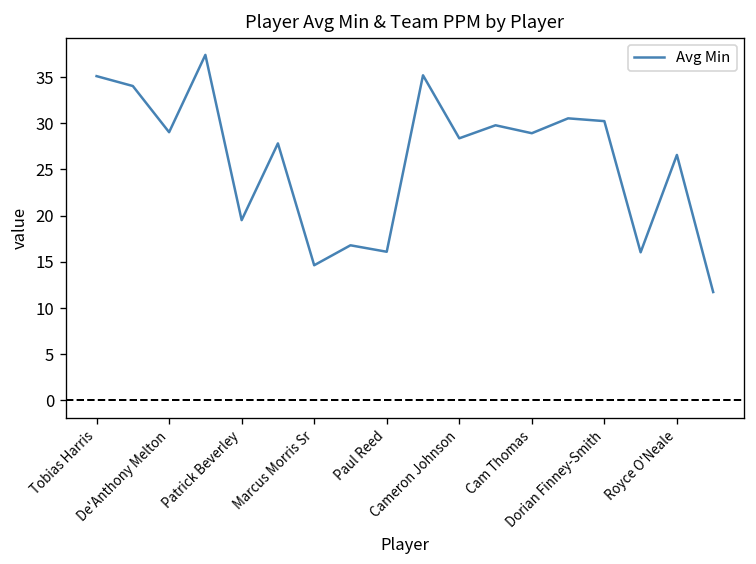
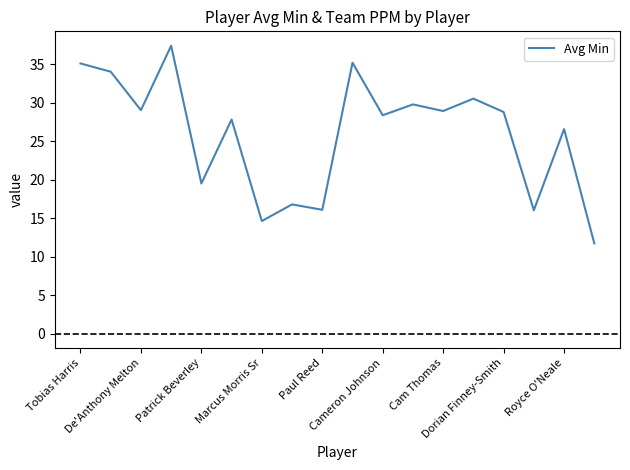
Dorian Finney-Smith: 30 -> 29
